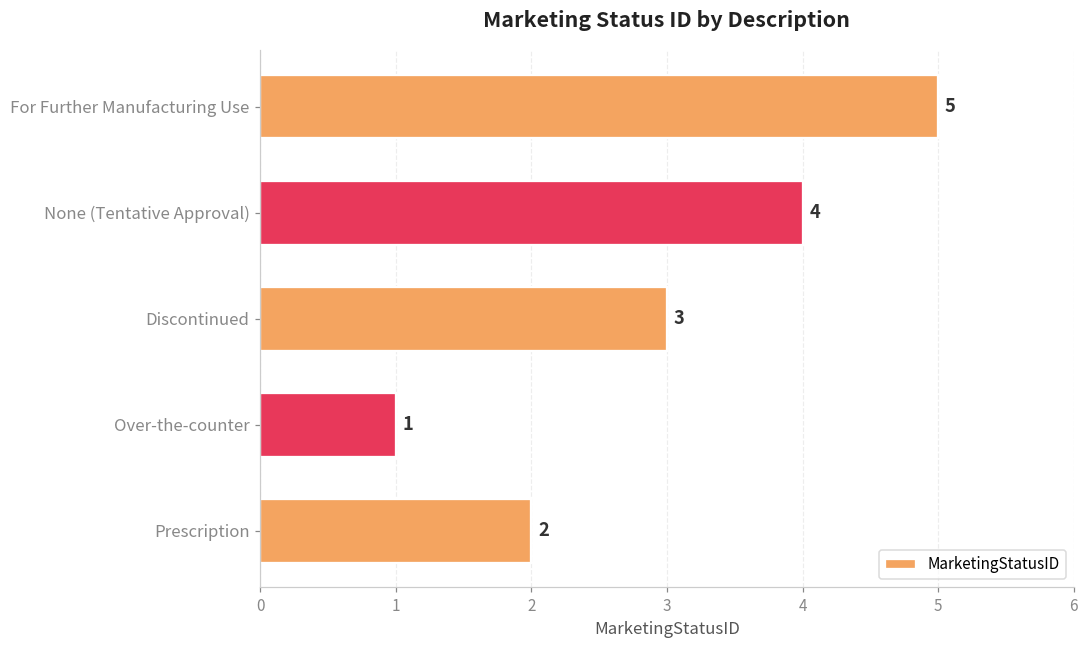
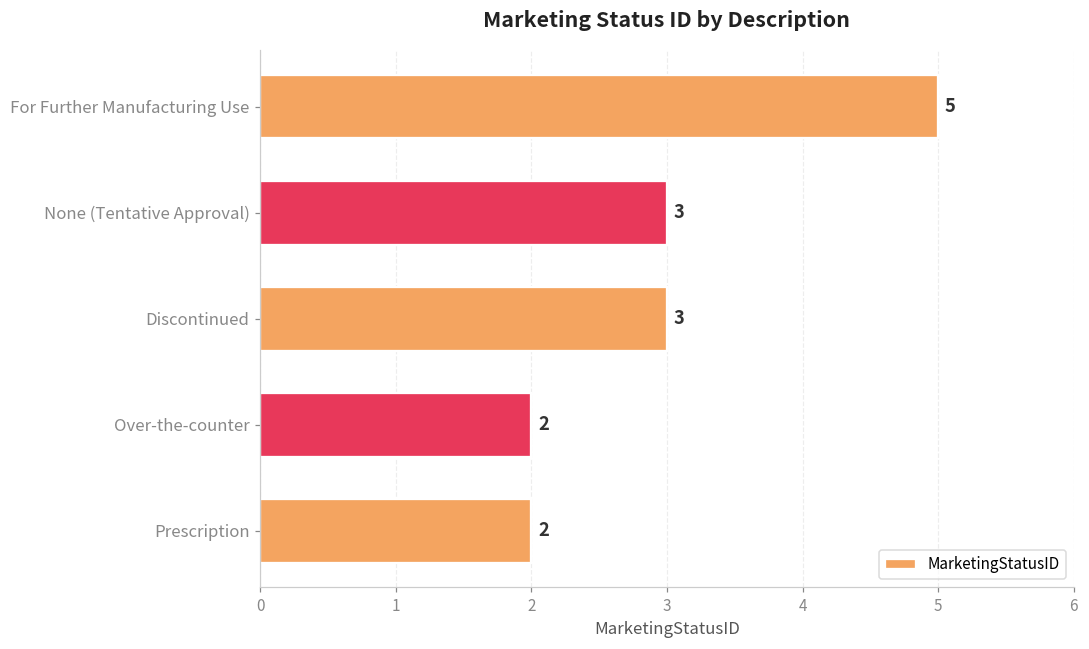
None (Tentative Approval): 4 -> 3
Over-the-counter: 1 -> 2
